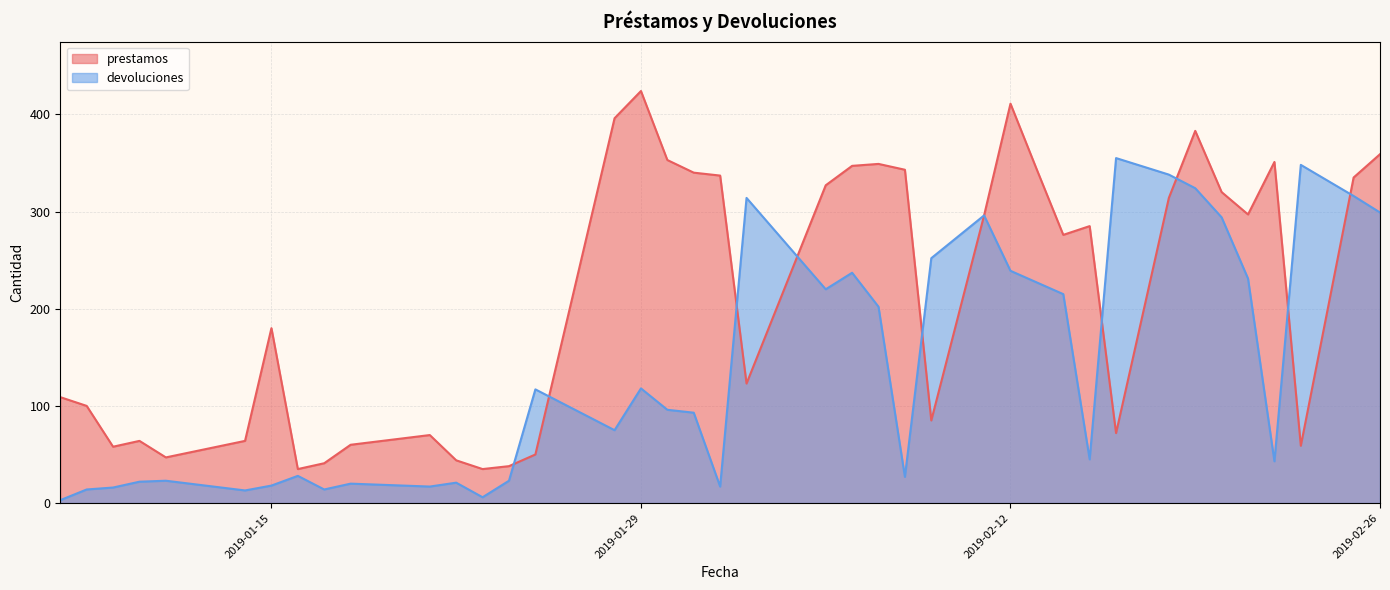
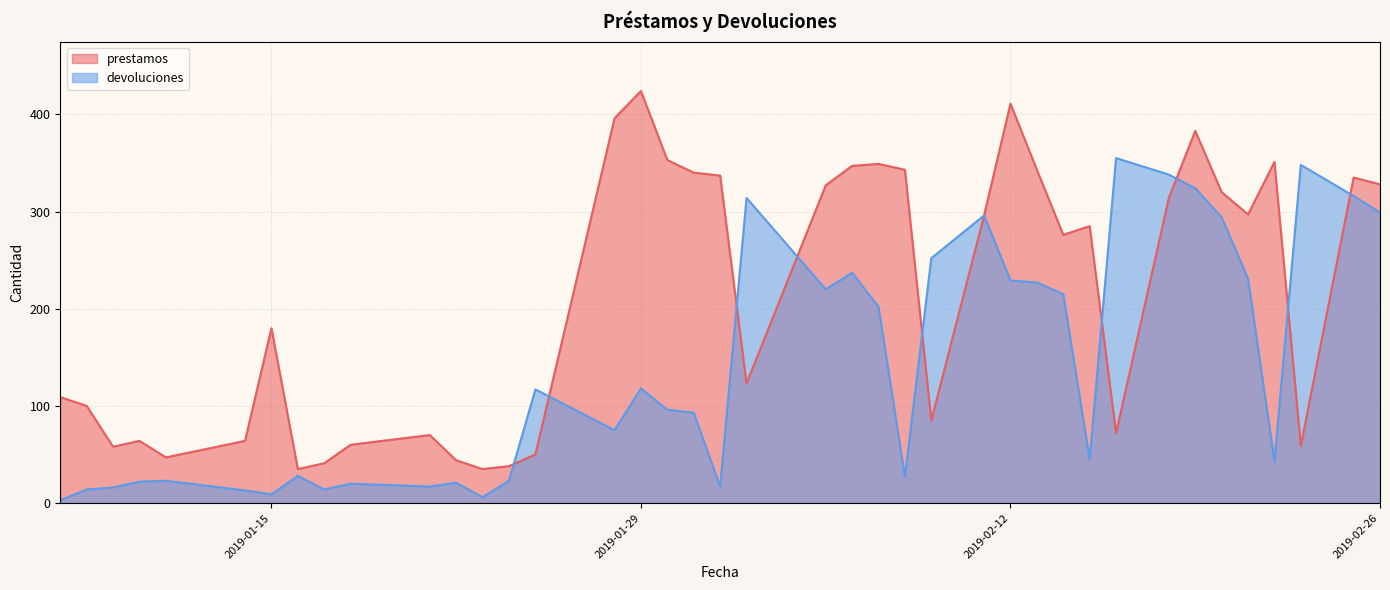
devoluciones, 2019-01-15: 20 -> 10
devoluciones, 2019-02-12: 240 -> 230
prestamos, 2019-02-26: 360 -> 330
